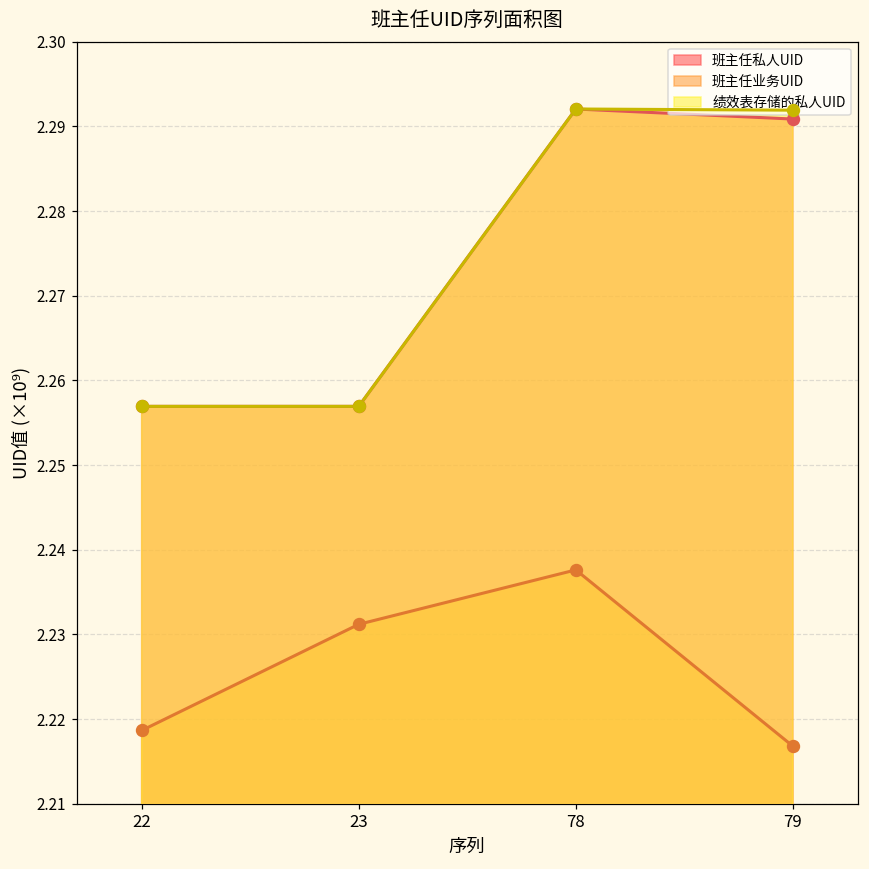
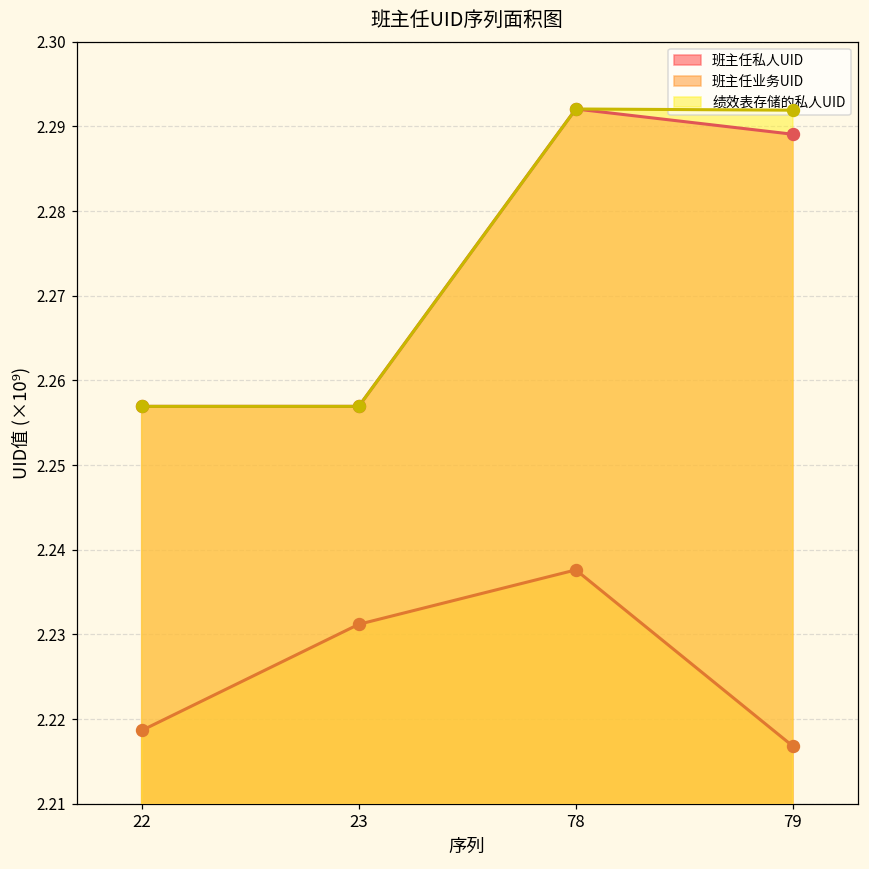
班主任私人UID, 79: 2.291 -> 2.289
